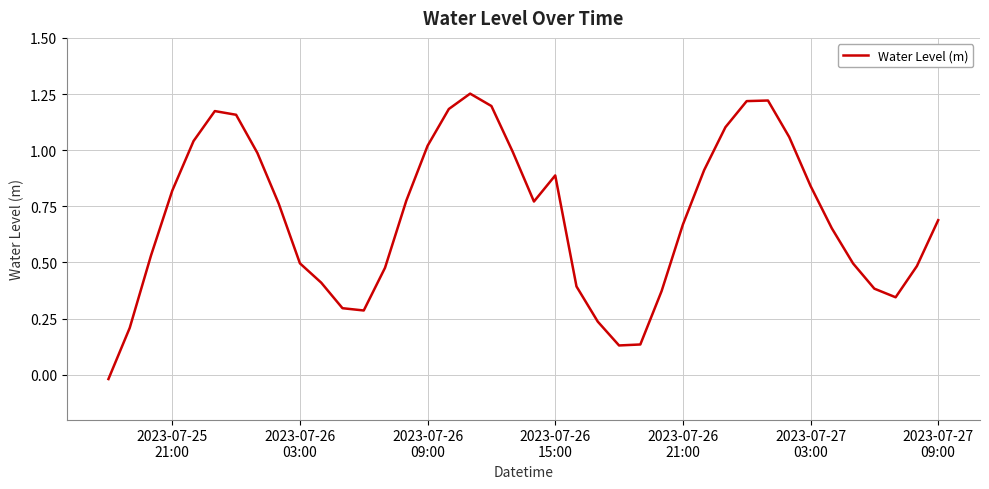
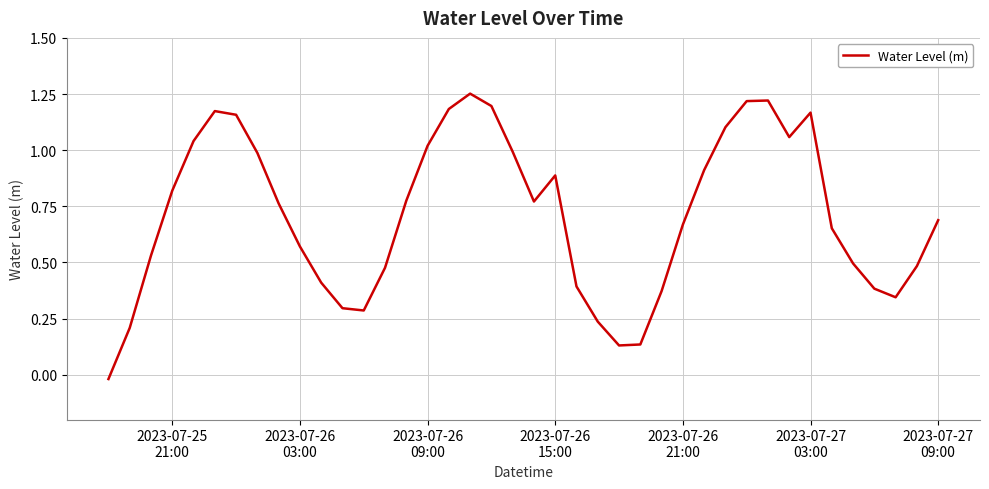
2023-07-26 03:00: 0.50 -> 0.57
2023-07-27 03:00: 0.84 -> 1.17
